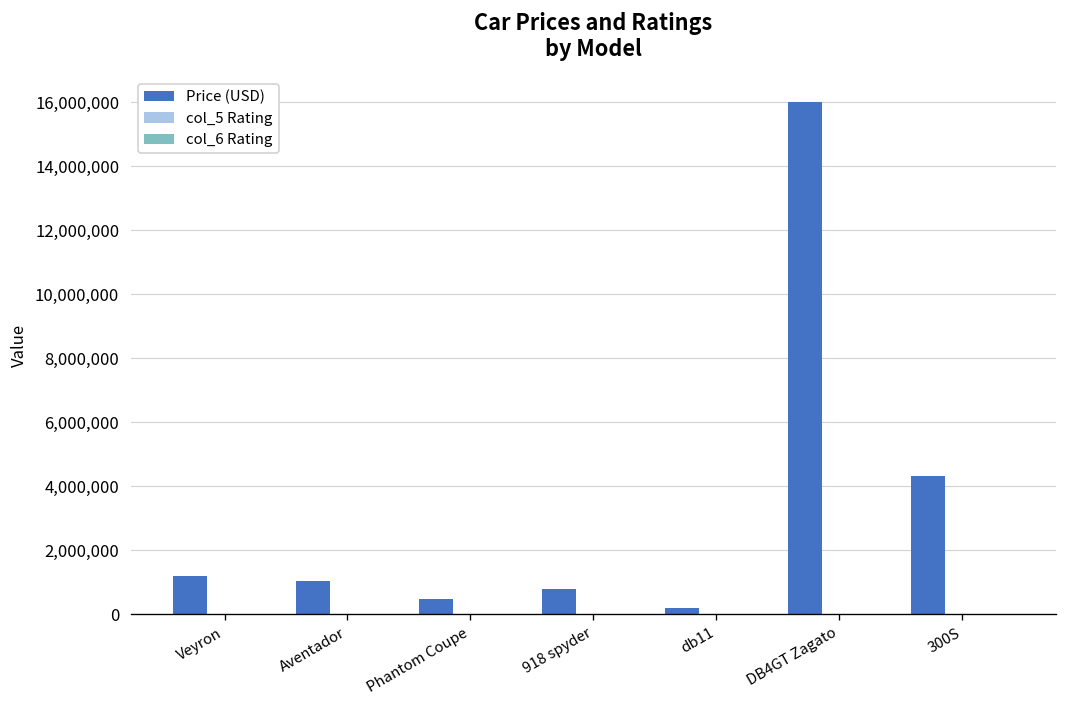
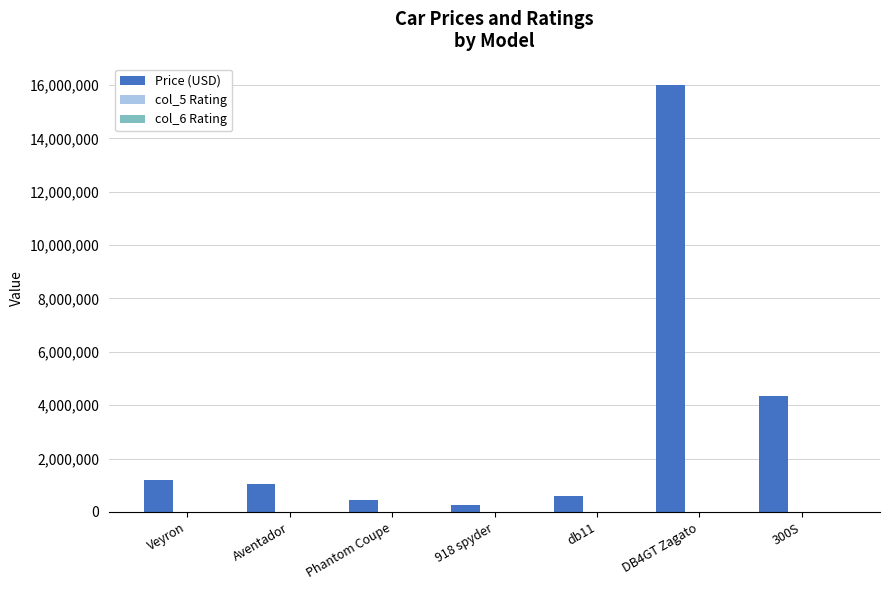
Price (USD), 918 spyder: 800,000 -> 300,000
Price (USD), db11: 200,000 -> 600,000
